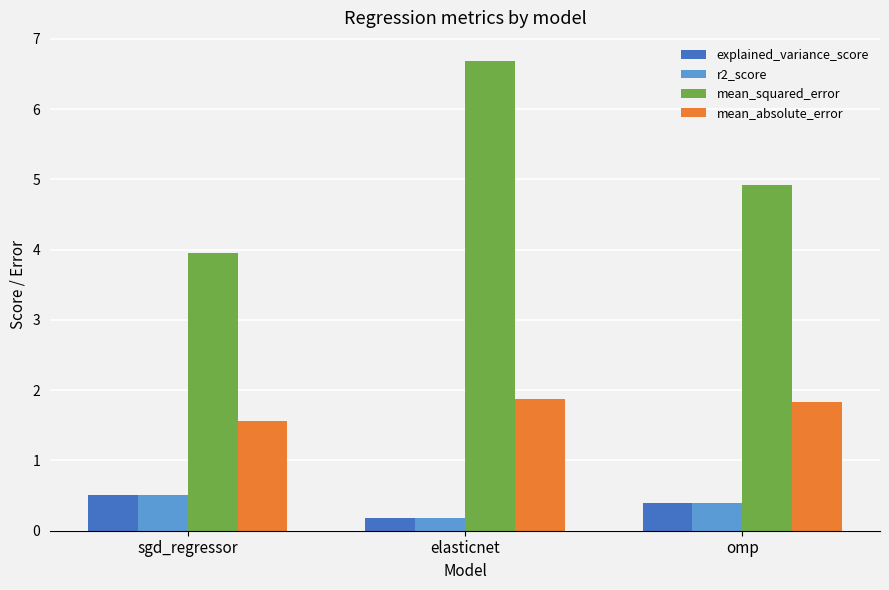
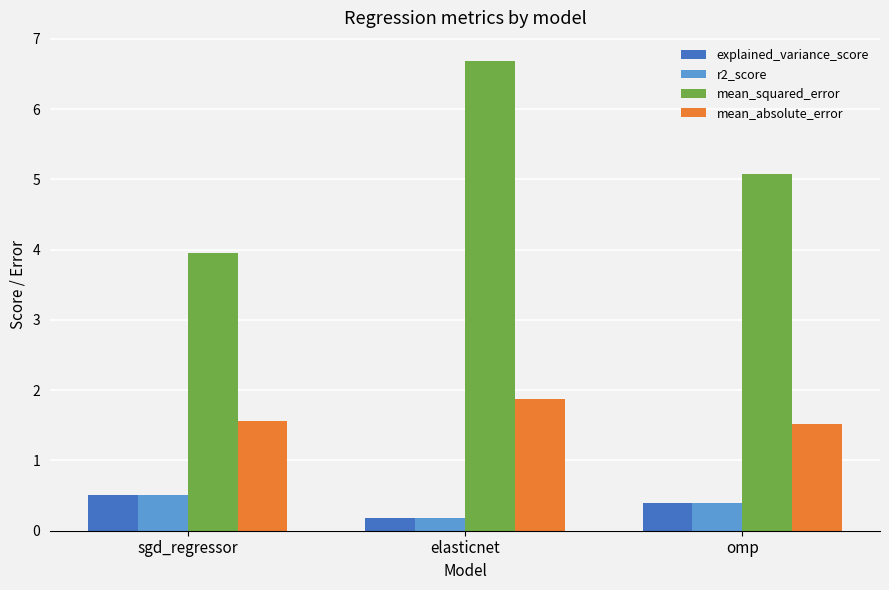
mean_squared_error, omp: 4.9 -> 5.1
mean_absolute_error, omp: 1.8 -> 1.5
